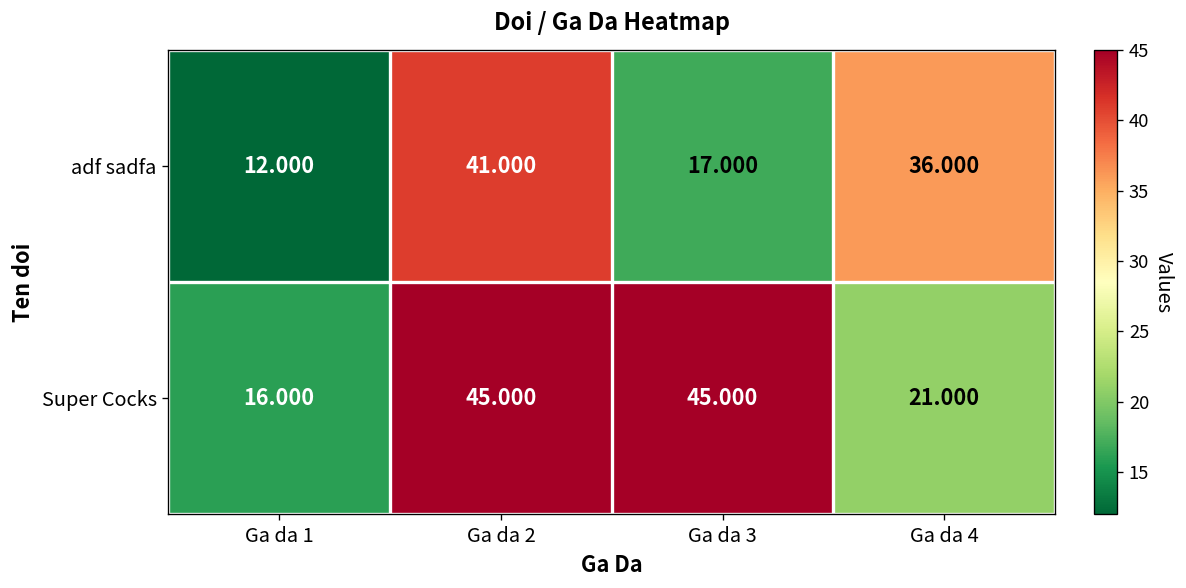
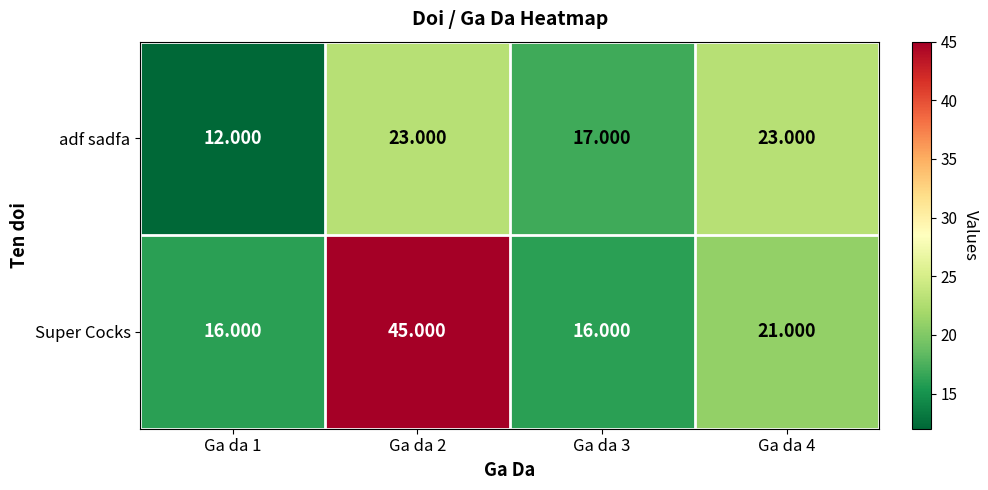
adf sadfa, Ga da 2: 41.000 -> 23.000
adf sadfa, Ga da 4: 36.000 -> 23.000
Super Cocks, Ga da 3: 45.000 -> 16.000
